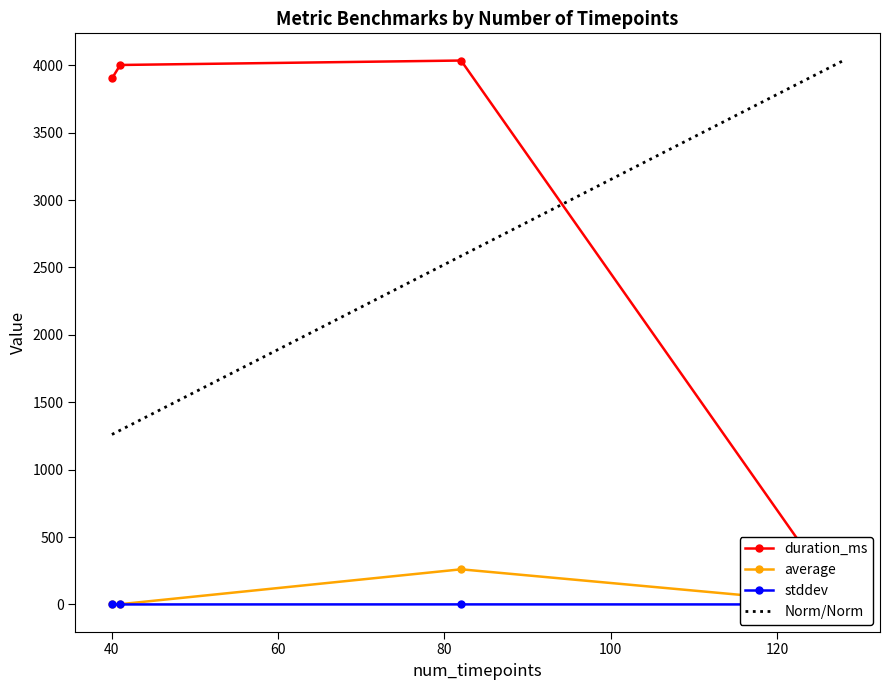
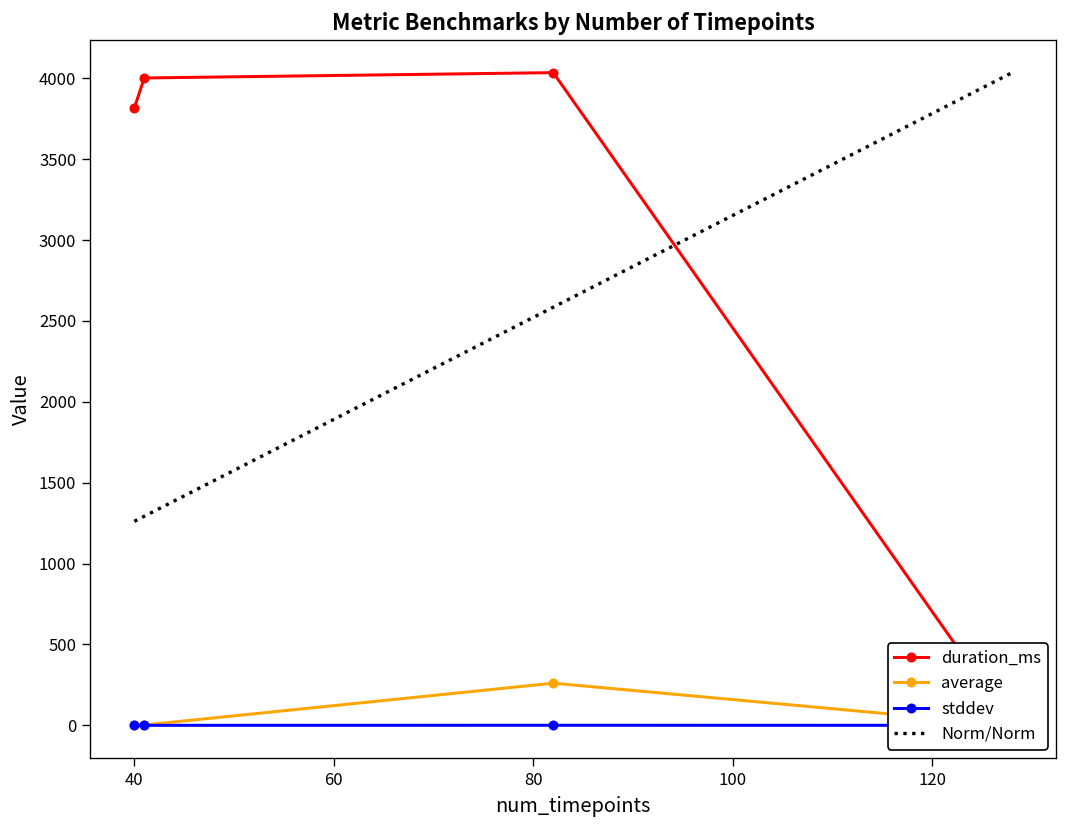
duration_ms, 40: 3900 -> 3820
